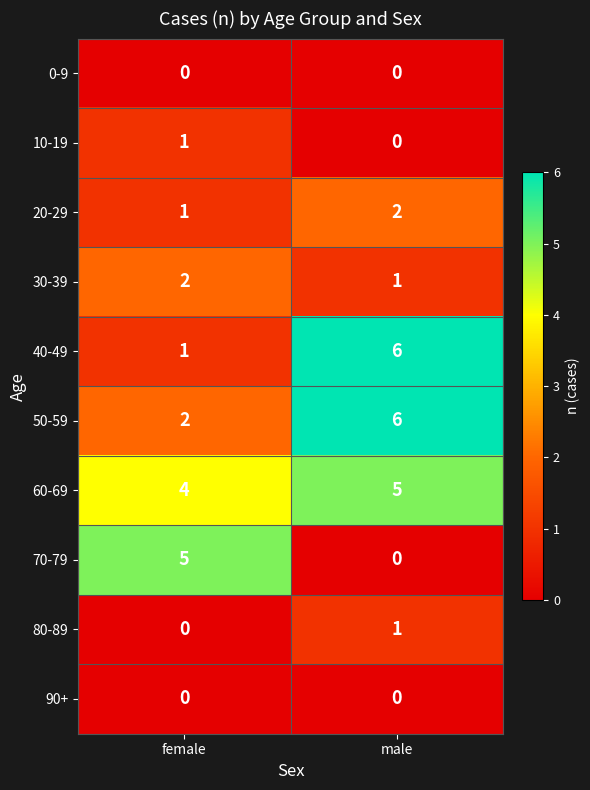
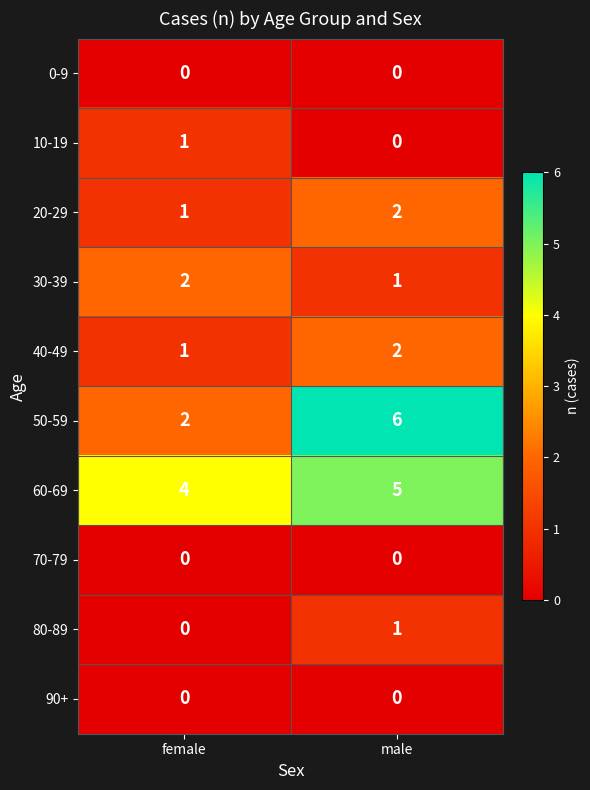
40-49, male: 6 -> 2
70-79, female: 5 -> 0
